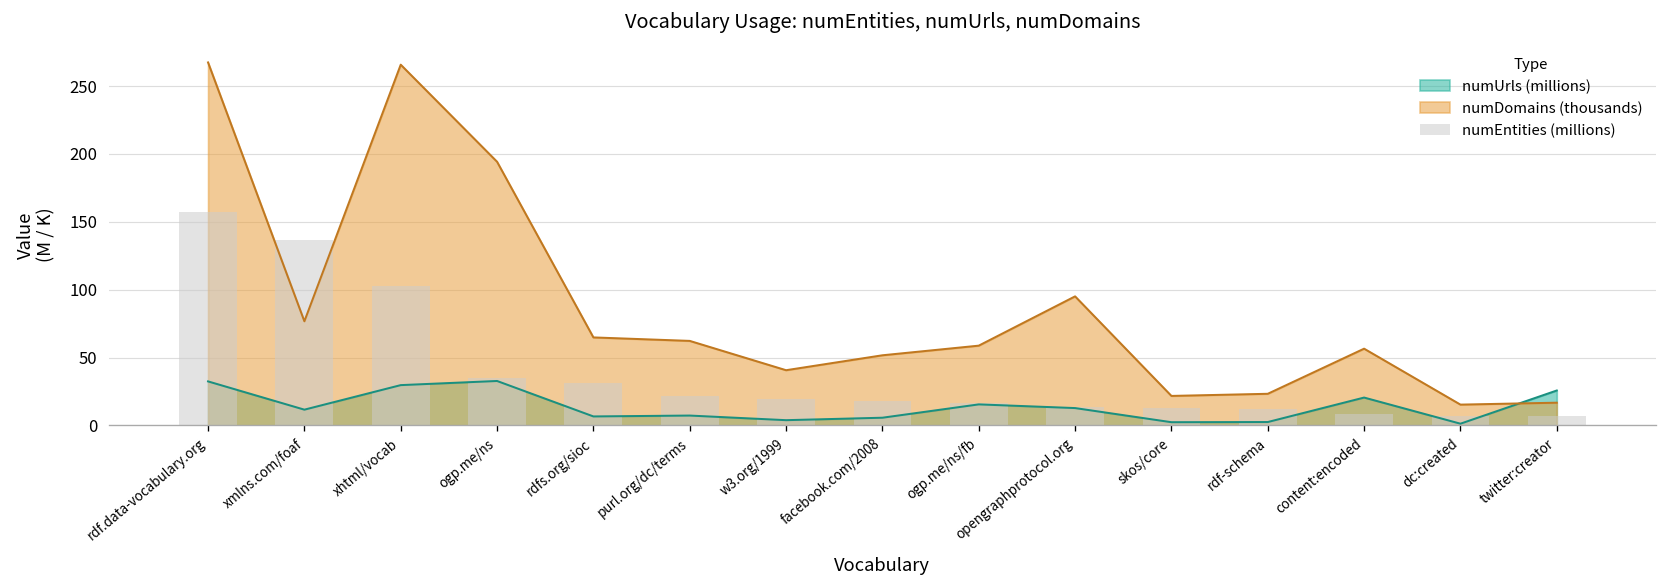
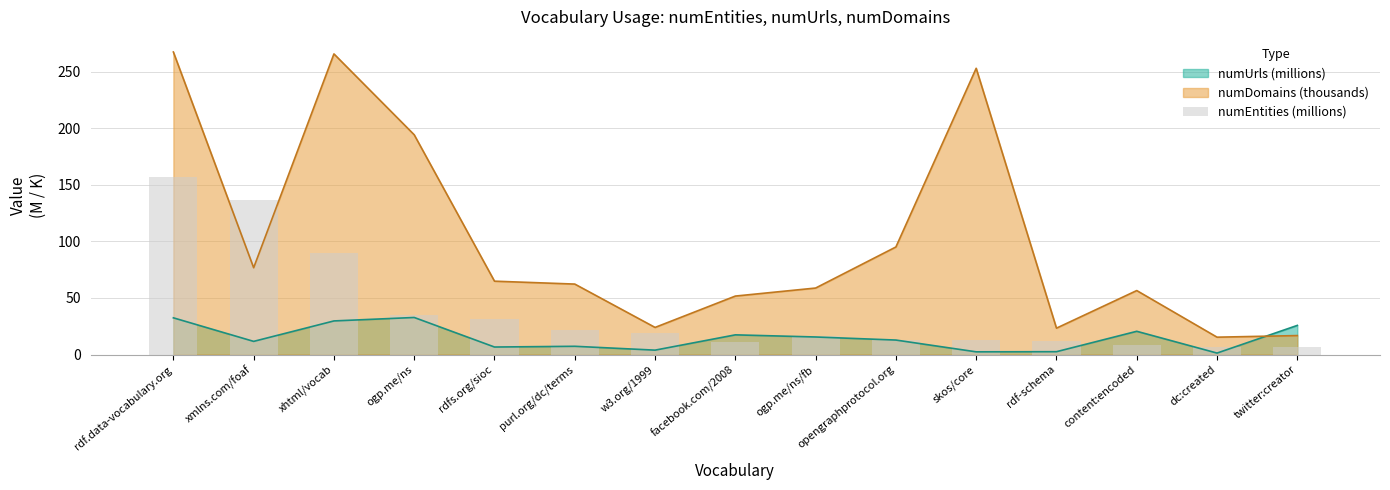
numEntities (millions), xhtml/vocab: 103 -> 89
numDomains (thousands), w3.org/1999: 41 -> 24
numUrls (millions), facebook.com/2008: 6 -> 17
numEntities (millions), facebook.com/2008: 18 -> 11
numDomains (thousands), skos/core: 22 -> 253
